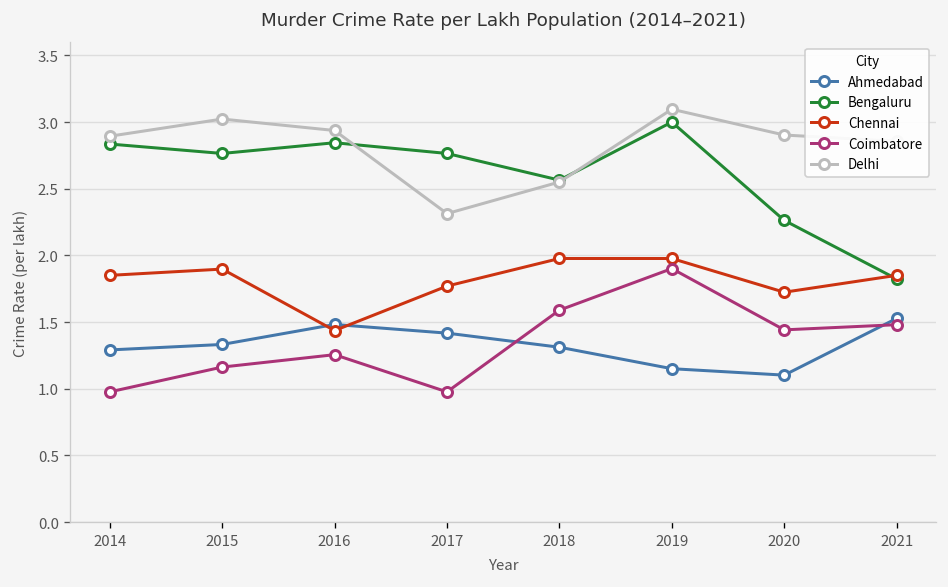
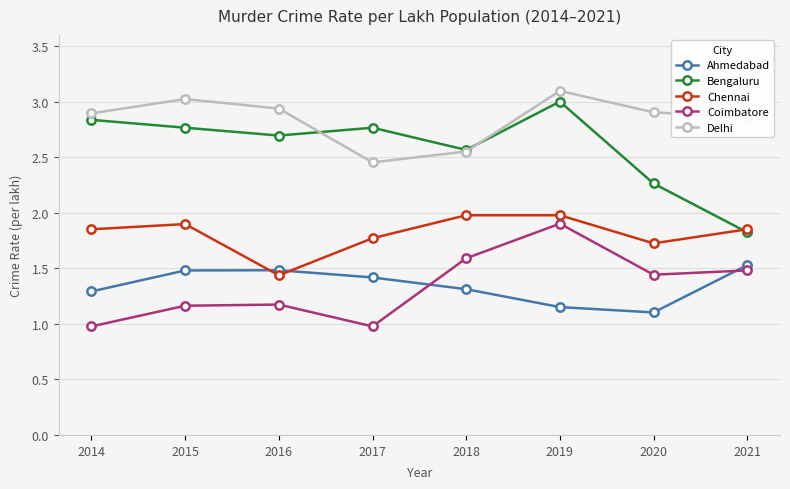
Ahmedabad, 2015: 1.33 -> 1.48
Bengaluru, 2016: 2.85 -> 2.69
Coimbatore, 2016: 1.26 -> 1.17
Delhi, 2017: 2.31 -> 2.45
